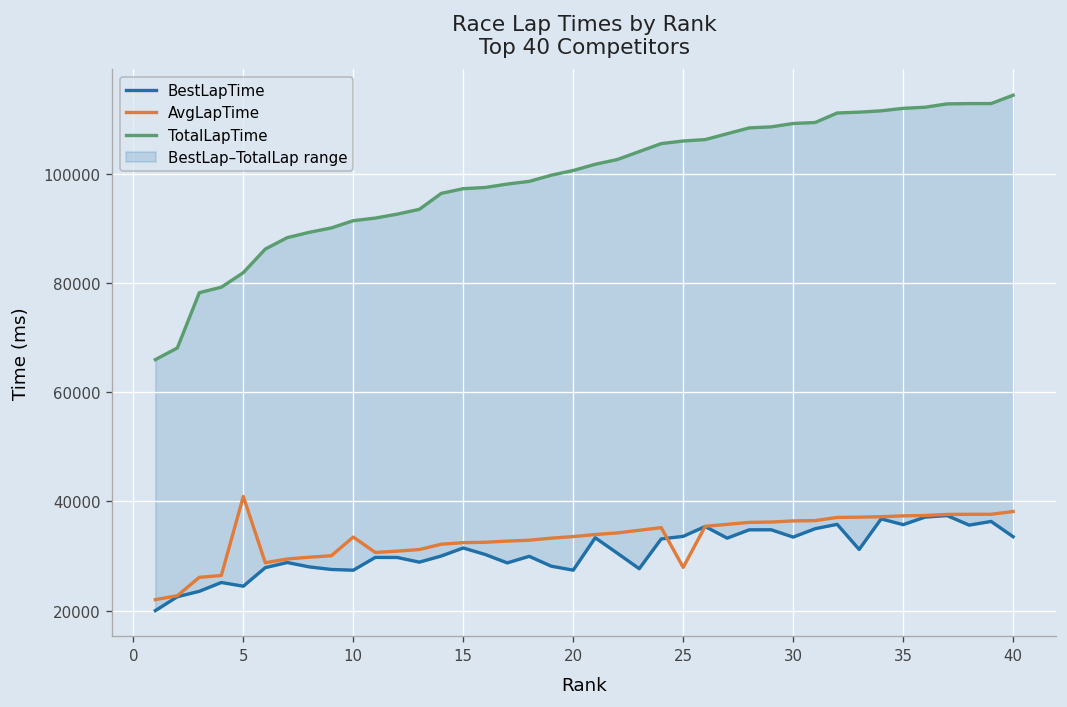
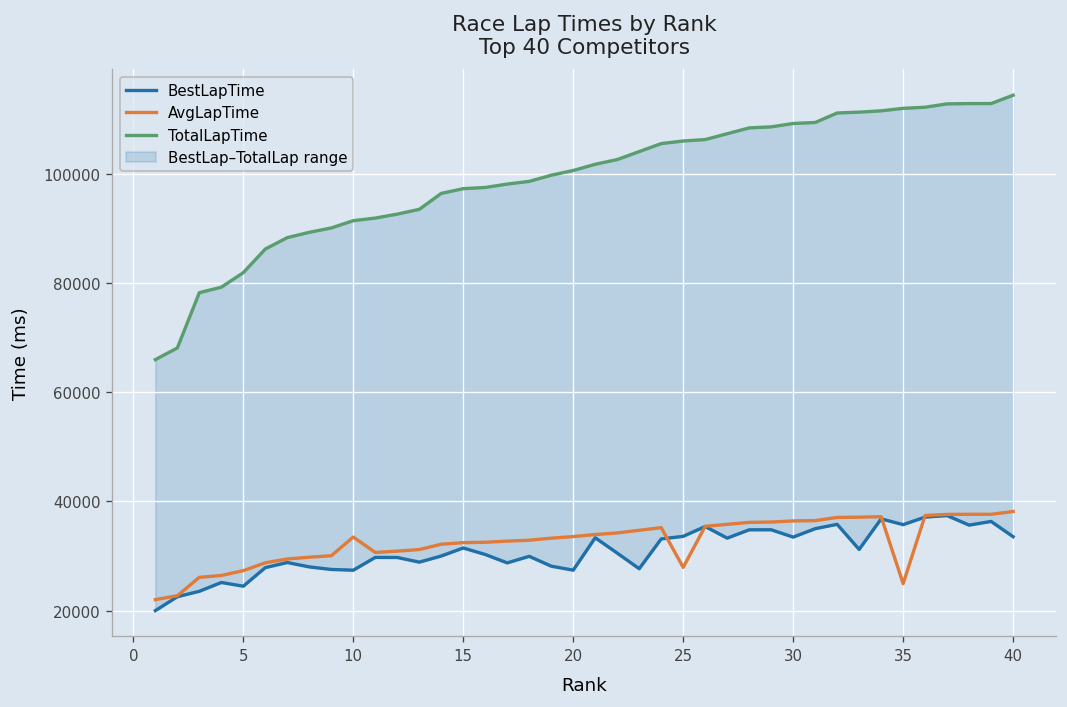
AvgLapTime, 5: 41000 -> 27000
AvgLapTime, 35: 37000 -> 25000
